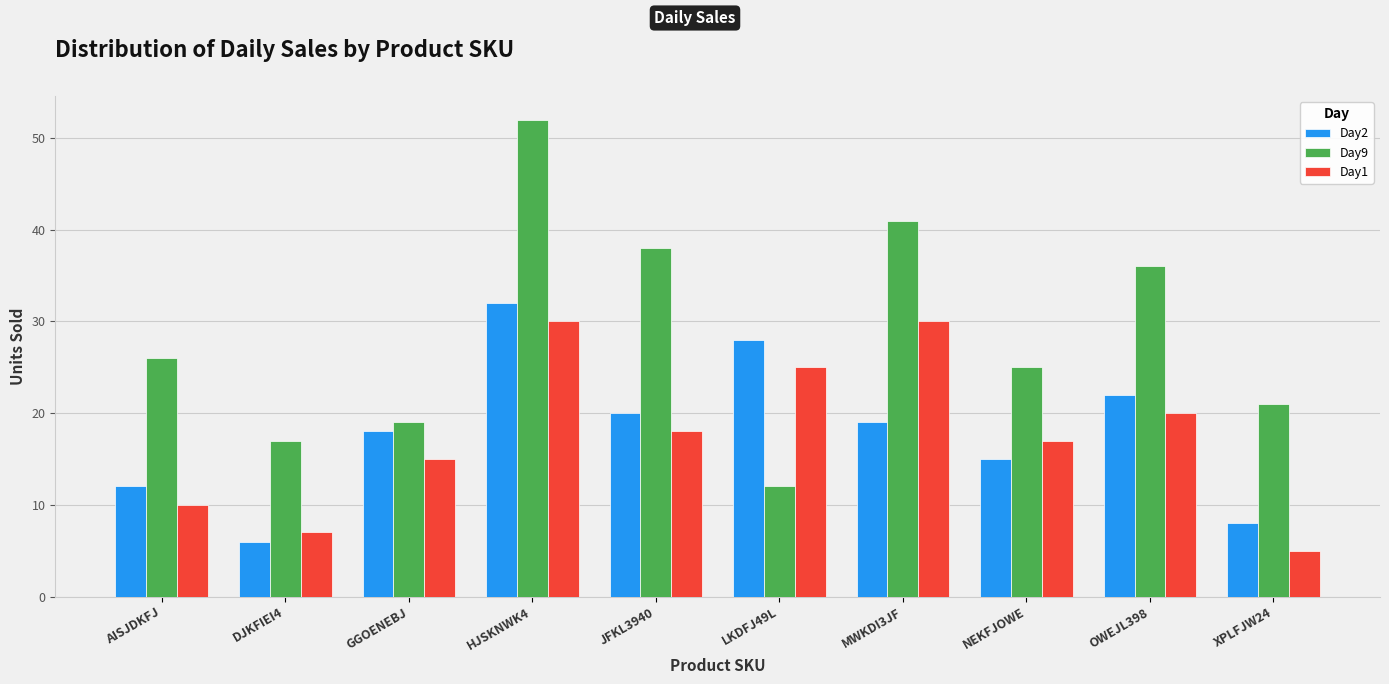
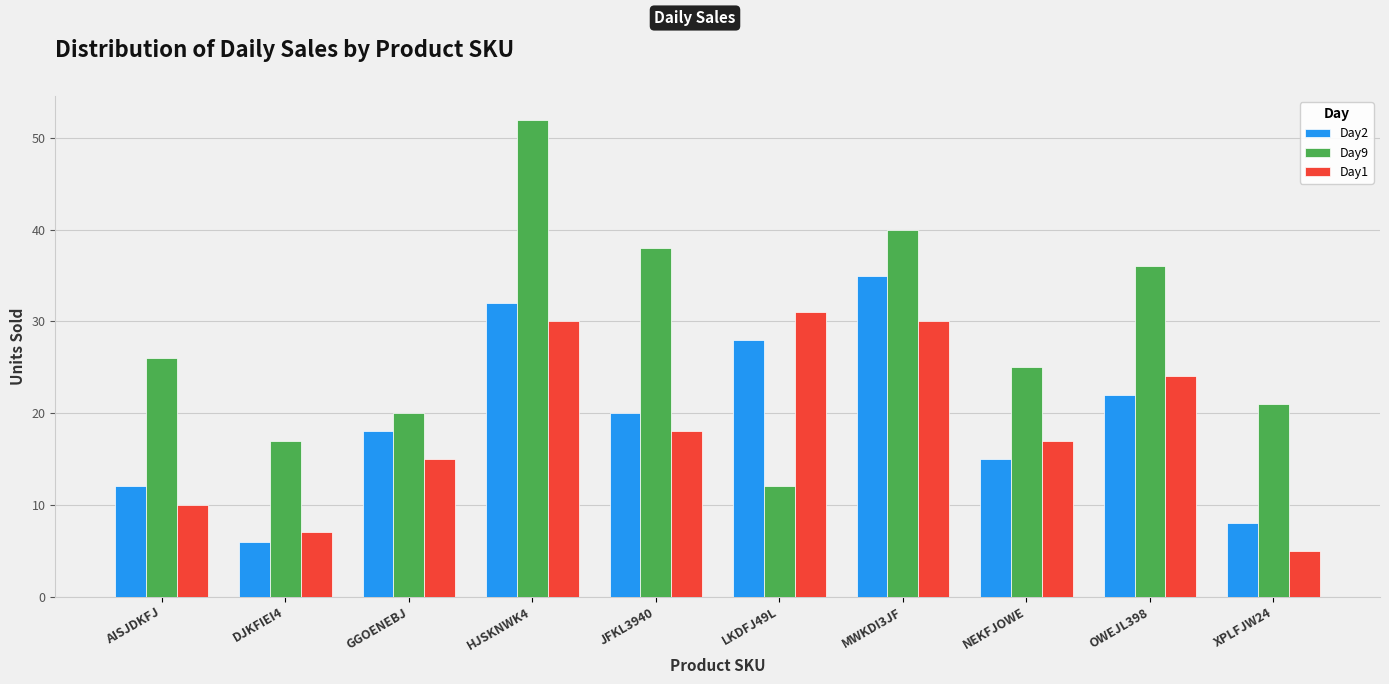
Day9, GGOENEBJ: 19 -> 20
Day1, LKDFJ49L: 25 -> 31
Day2, MWKDI3JF: 19 -> 35
Day9, MWKDI3JF: 41 -> 40
Day1, OWEJL398: 20 -> 24
